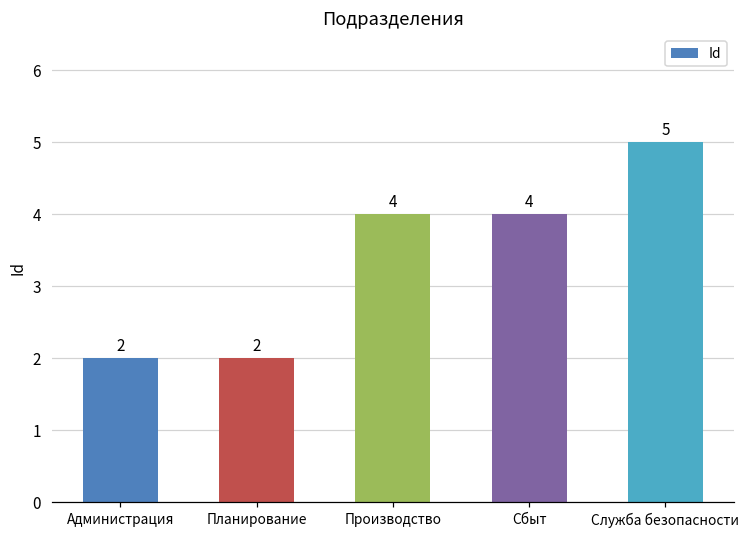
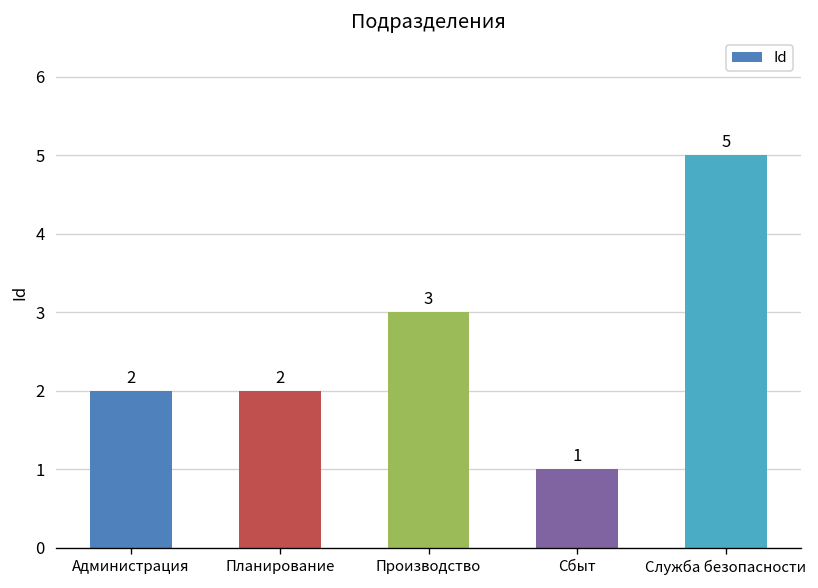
Производство: 4 -> 3
Сбыт: 4 -> 1
